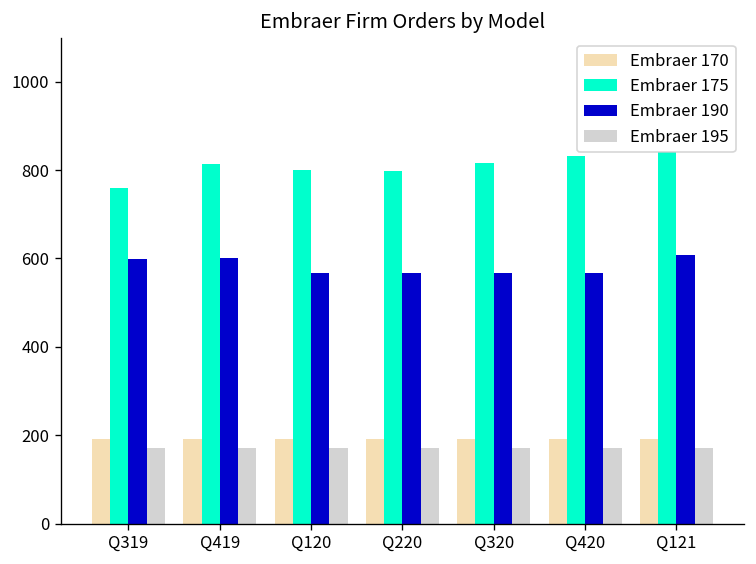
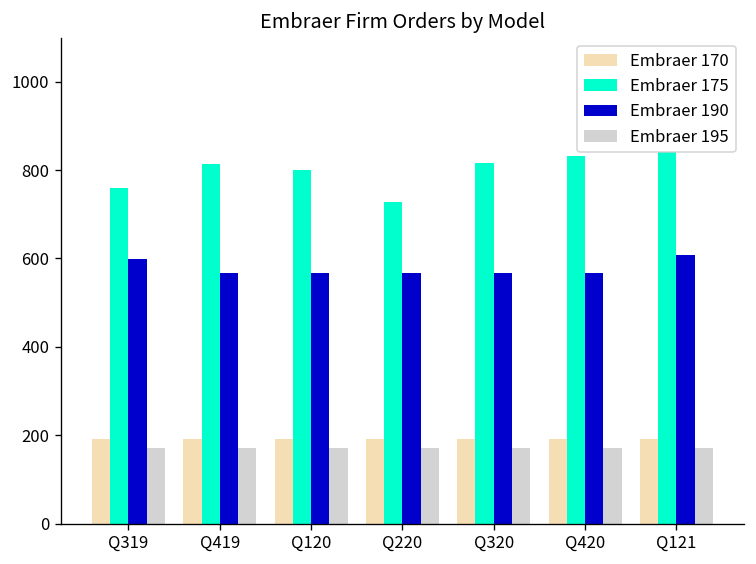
Embraer 190, Q419: 600 -> 570
Embraer 175, Q220: 800 -> 730
